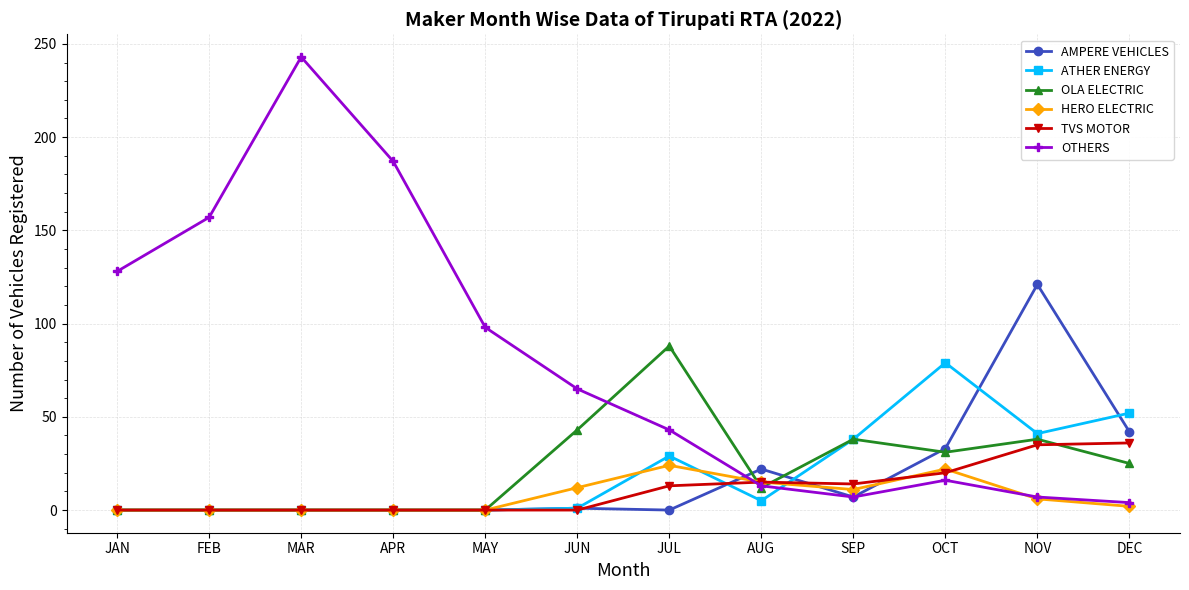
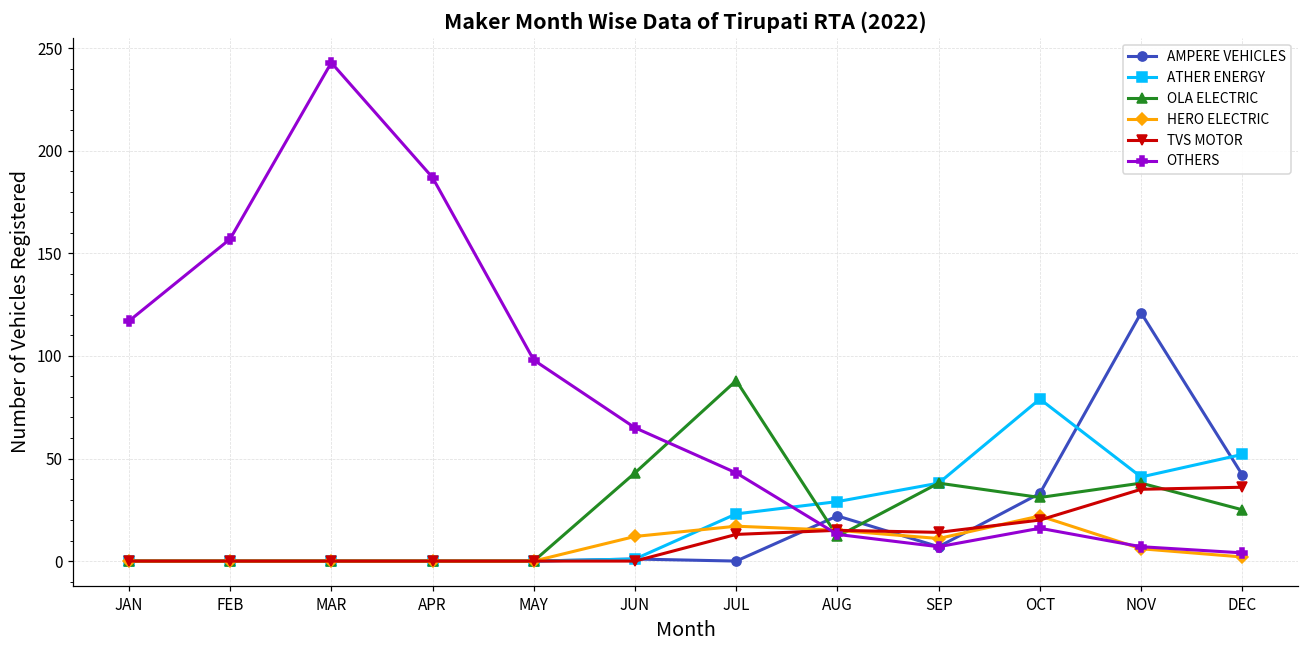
OTHERS, JAN: 128 -> 117
ATHER ENERGY, JUL: 29 -> 23
HERO ELECTRIC, JUL: 24 -> 17
ATHER ENERGY, AUG: 5 -> 29
